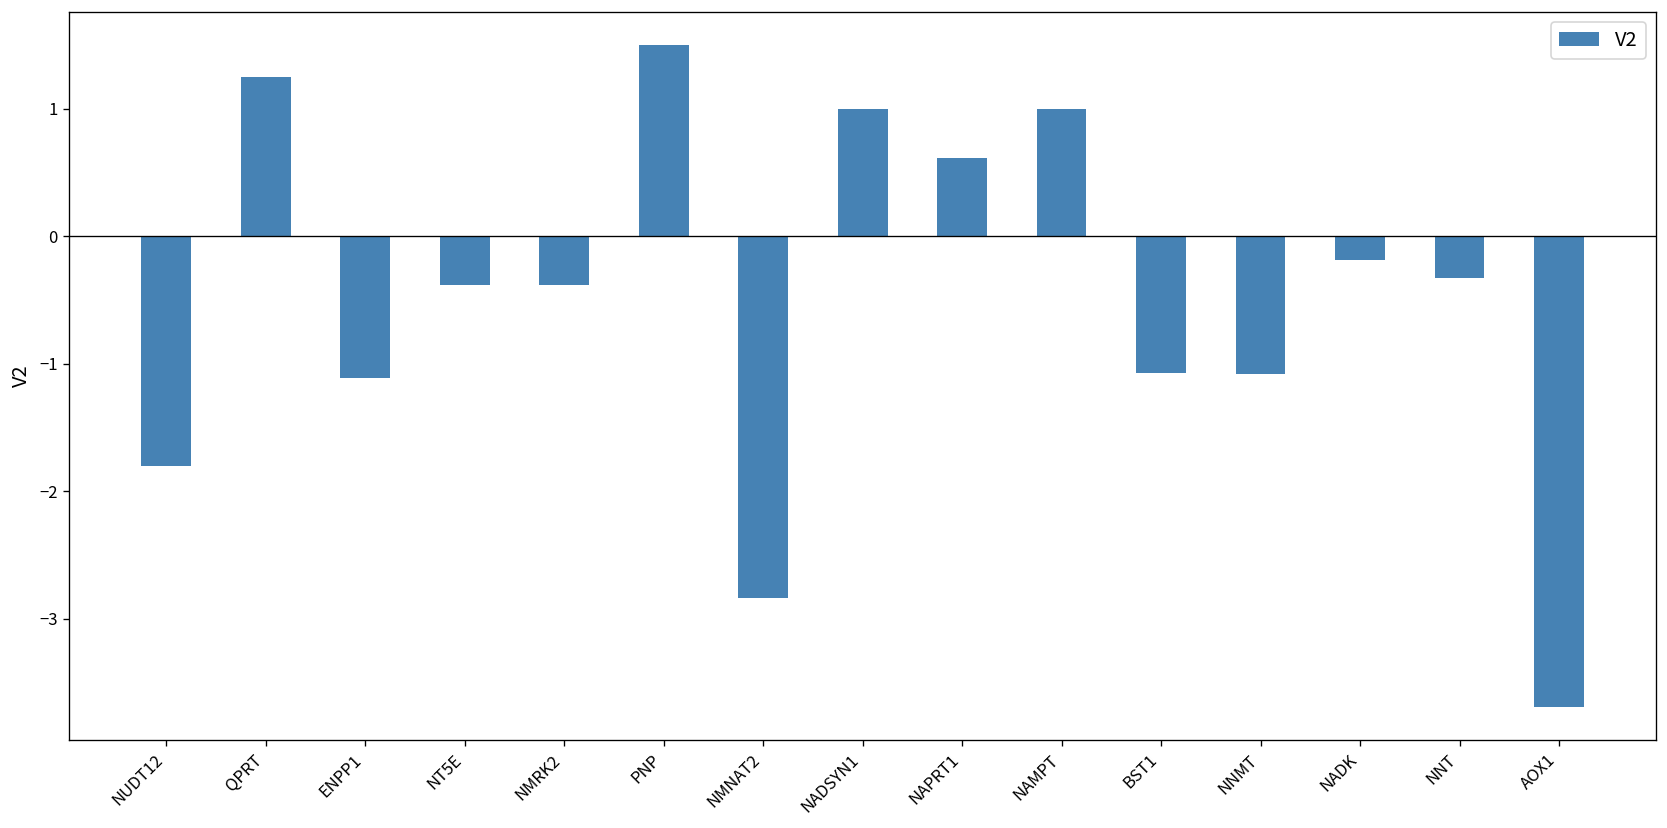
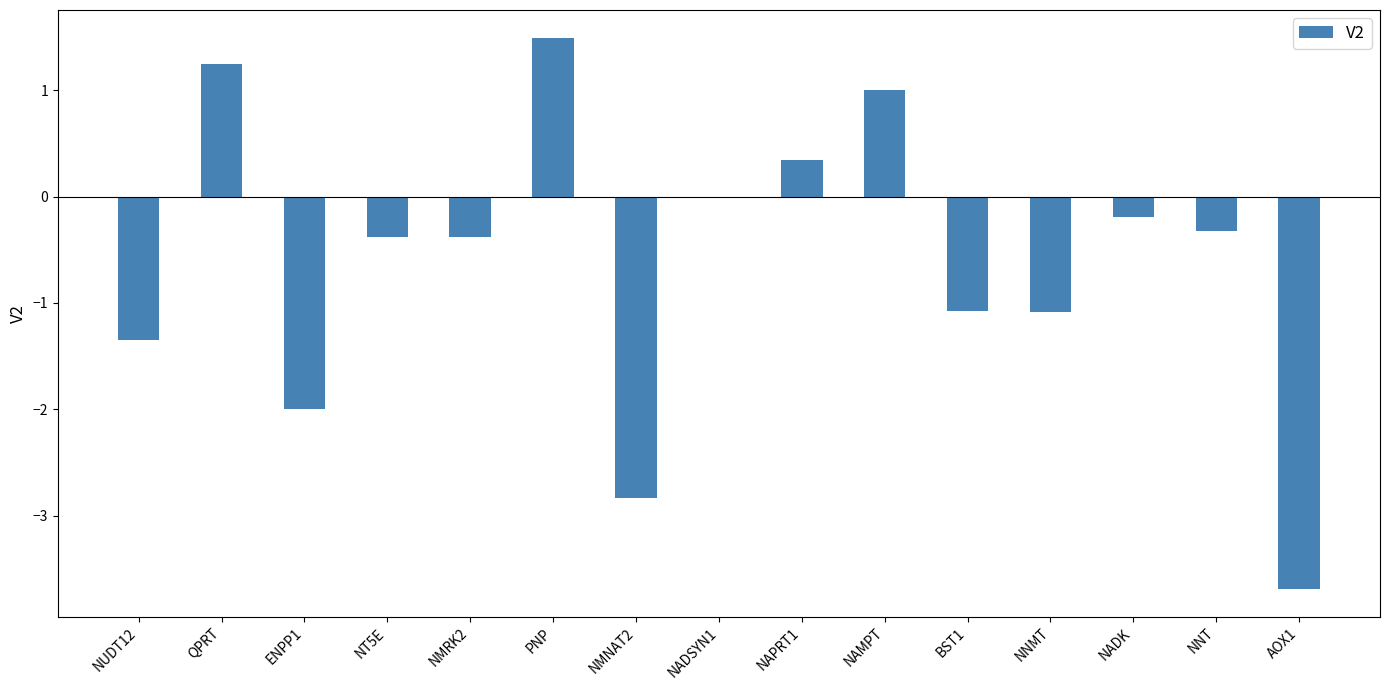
NUDT12: -1.80 -> -1.34
ENPP1: -1.11 -> -1.99
NADSYN1: 1 -> 0
NAPRT1: 0.62 -> 0.35
